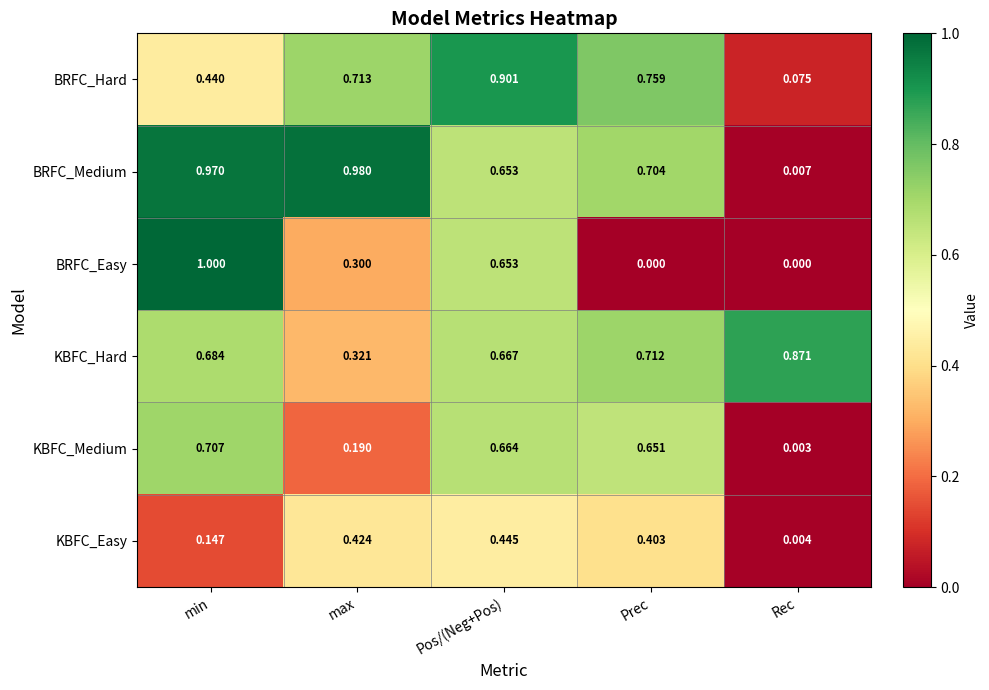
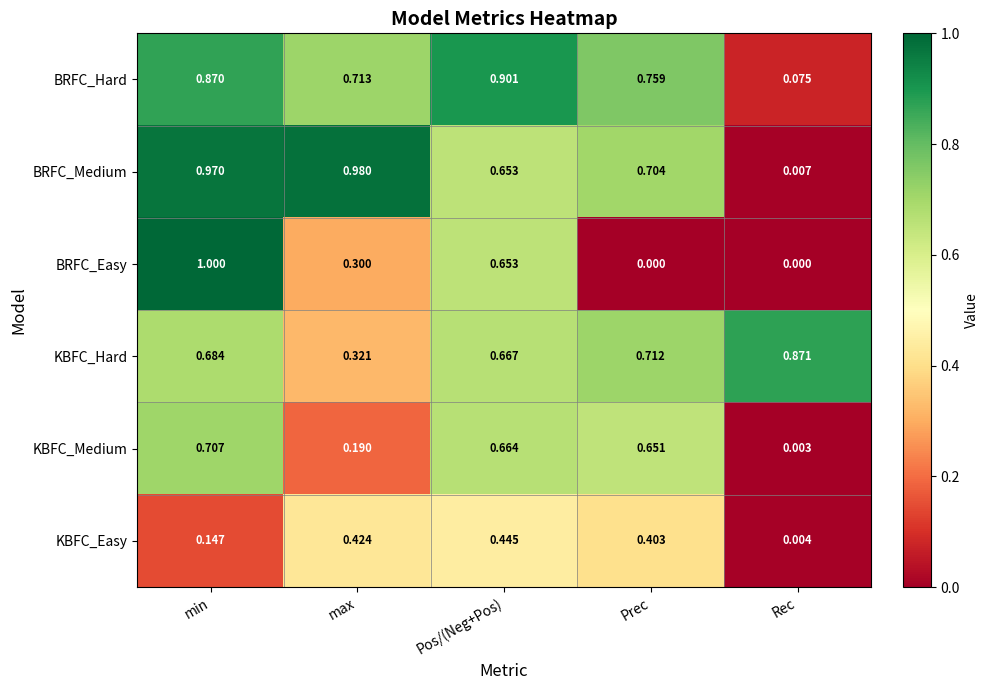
BRFC_Hard, min: 0.440 -> 0.870
